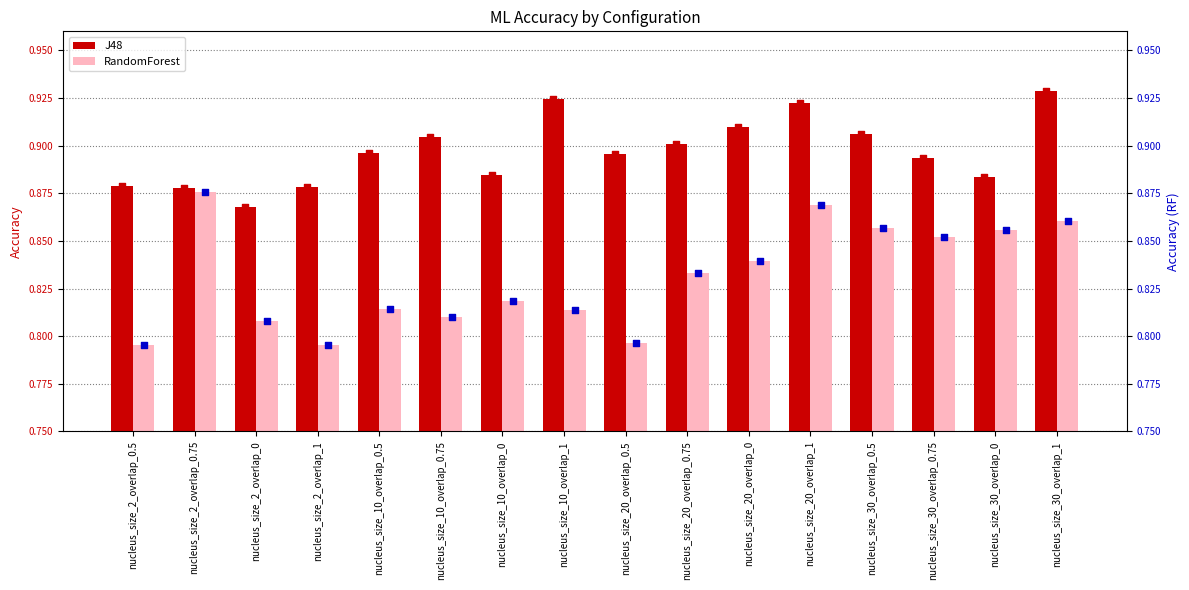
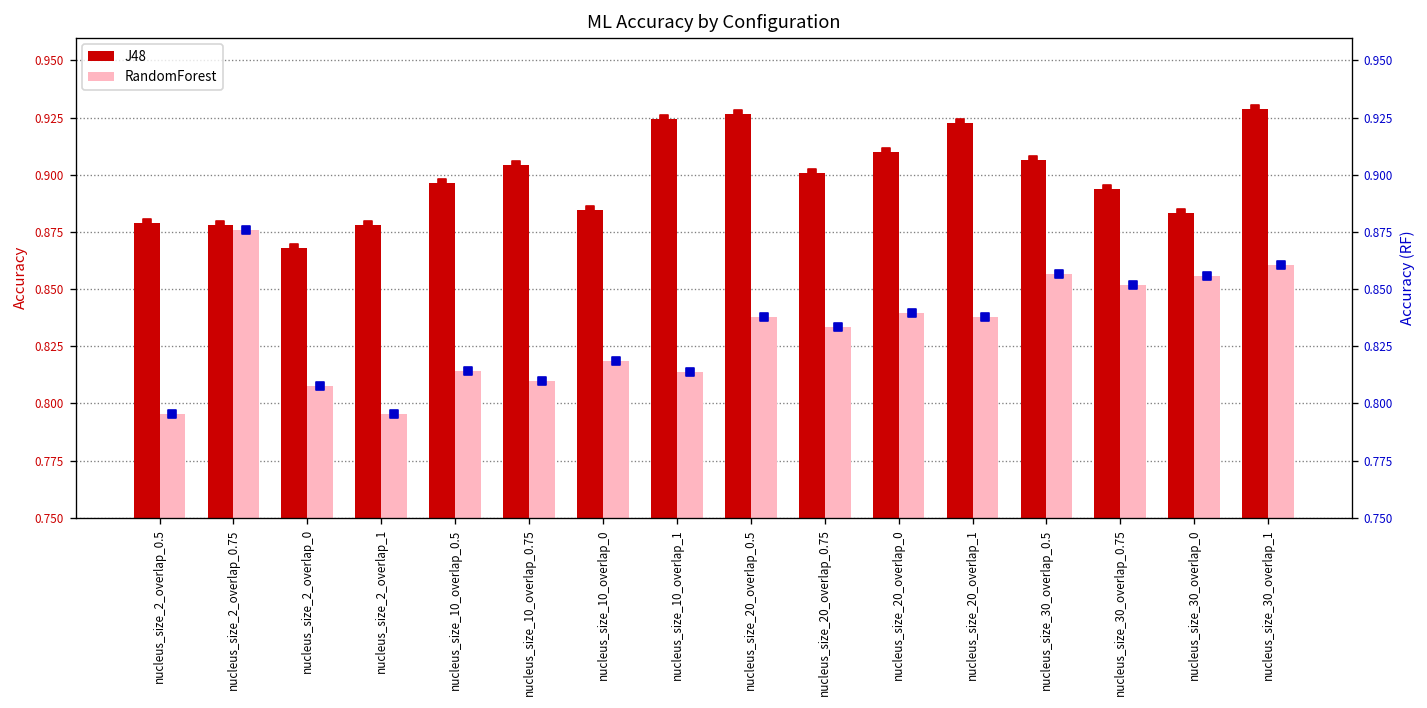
J48, nucleus_size_20_overlap_0.5: 0.896 -> 0.927
RandomForest, nucleus_size_20_overlap_0.5: 0.796 -> 0.838
RandomForest, nucleus_size_20_overlap_1: 0.869 -> 0.838
